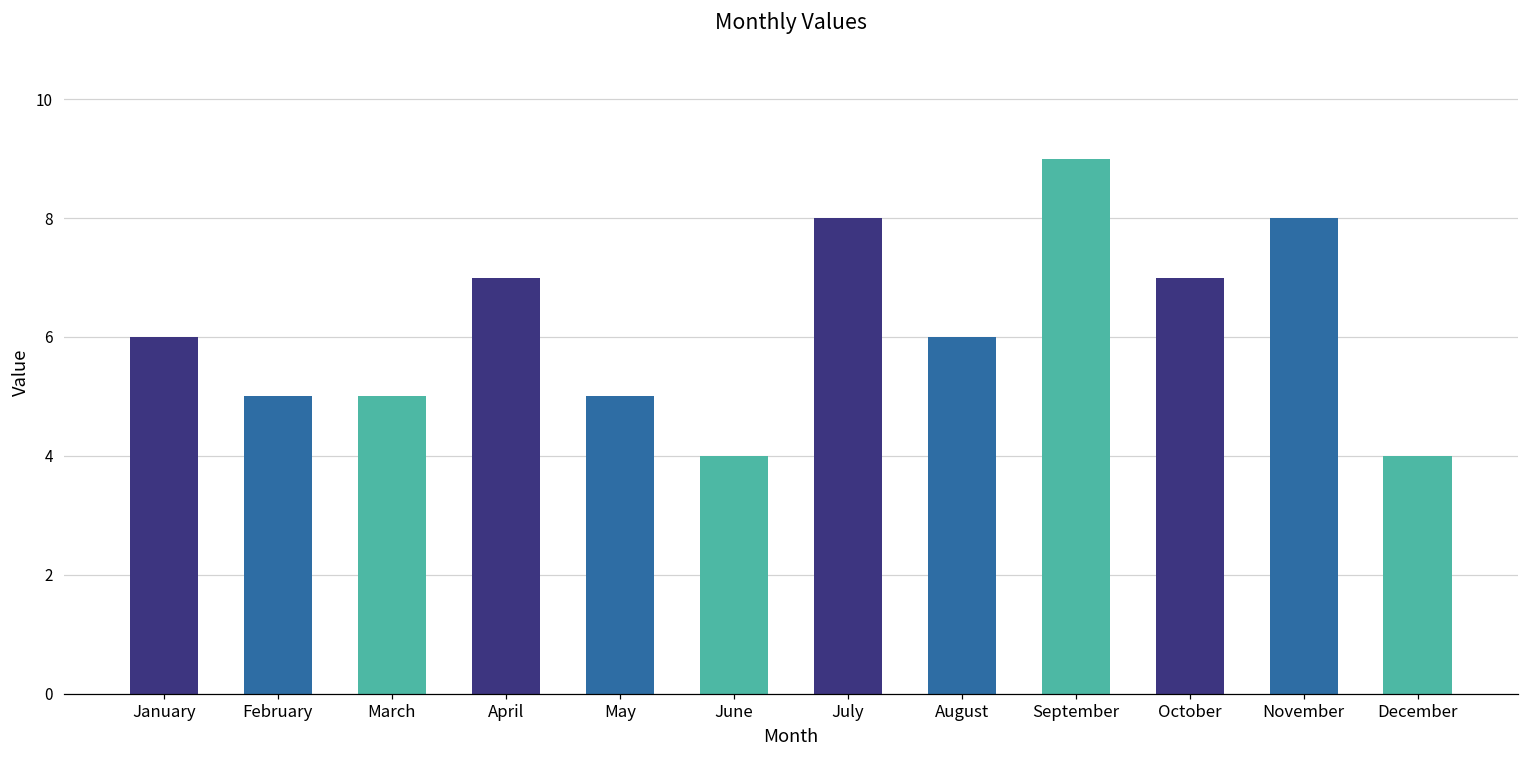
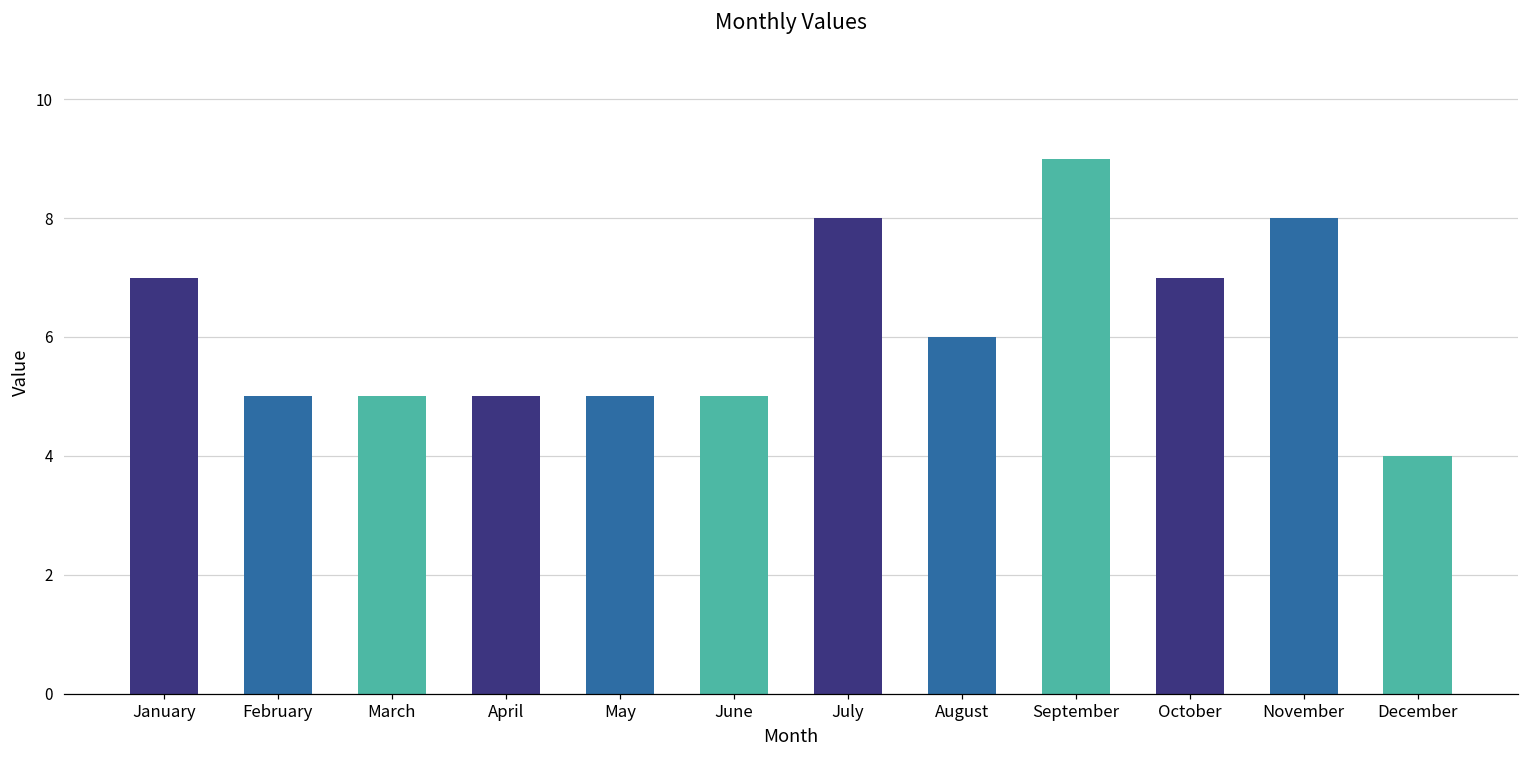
January: 6 -> 7
April: 7 -> 5
June: 4 -> 5
